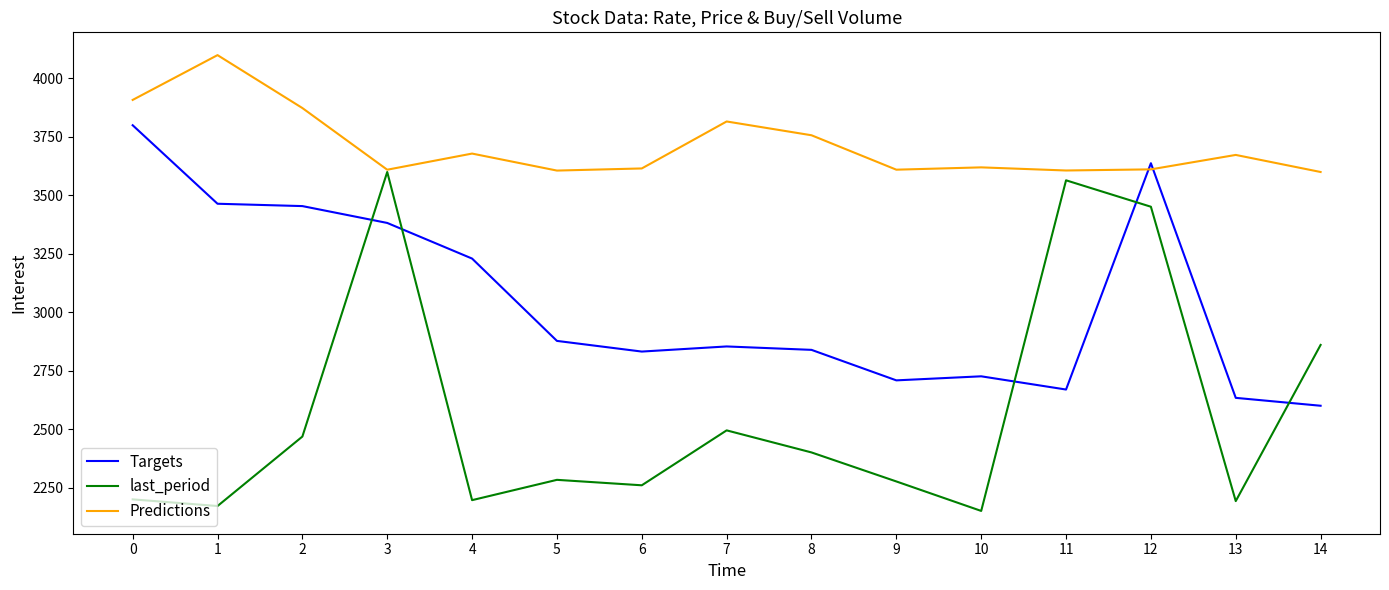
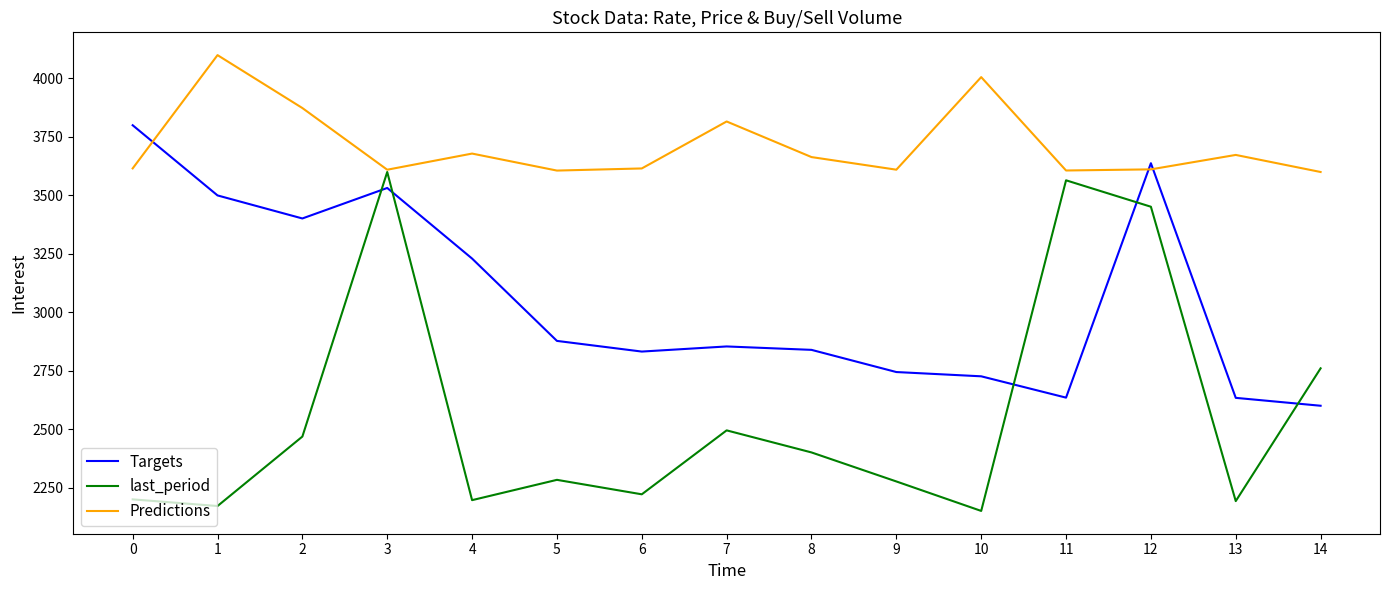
Predictions, 0: 3910 -> 3620
Targets, 1: 3460 -> 3500
Targets, 2: 3450 -> 3400
Targets, 3: 3380 -> 3530
last_period, 6: 2260 -> 2220
Predictions, 8: 3760 -> 3660
Targets, 9: 2710 -> 2740
Predictions, 10: 3620 -> 4010
Targets, 11: 2670 -> 2630
last_period, 14: 2860 -> 2760
